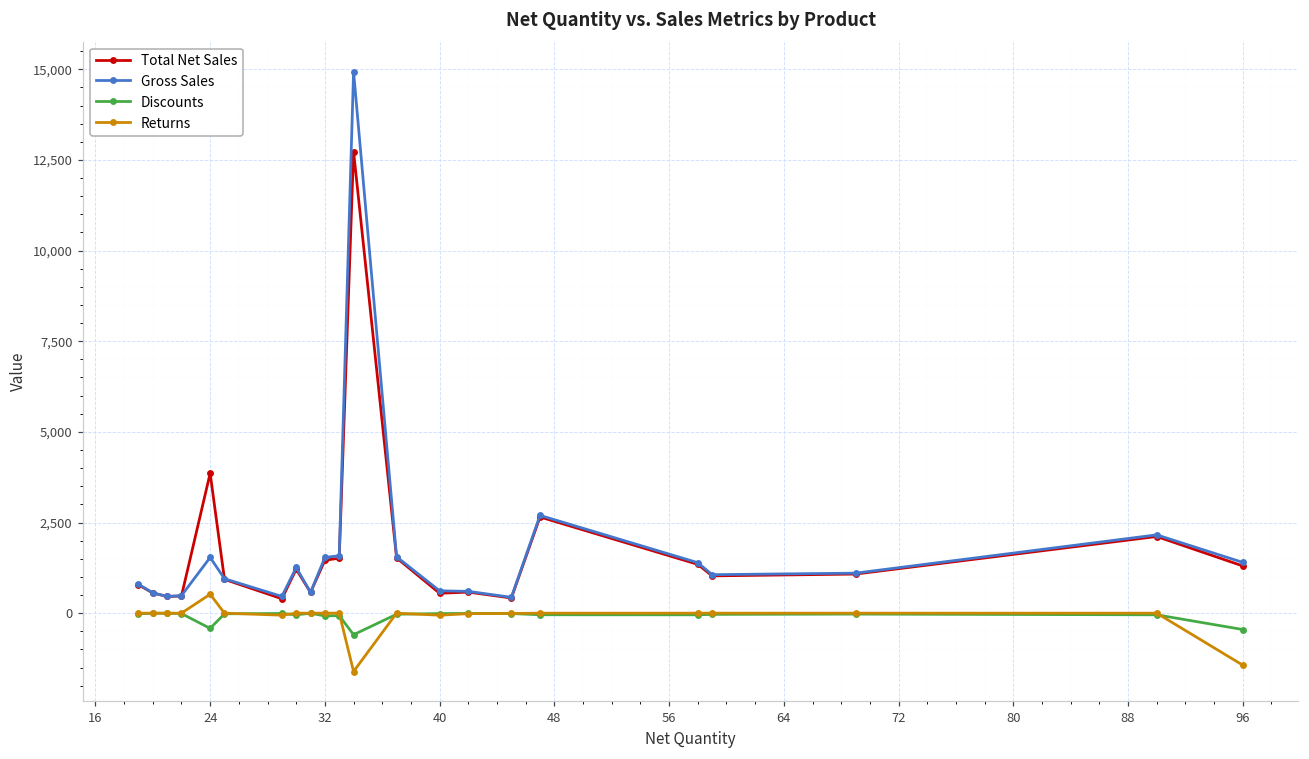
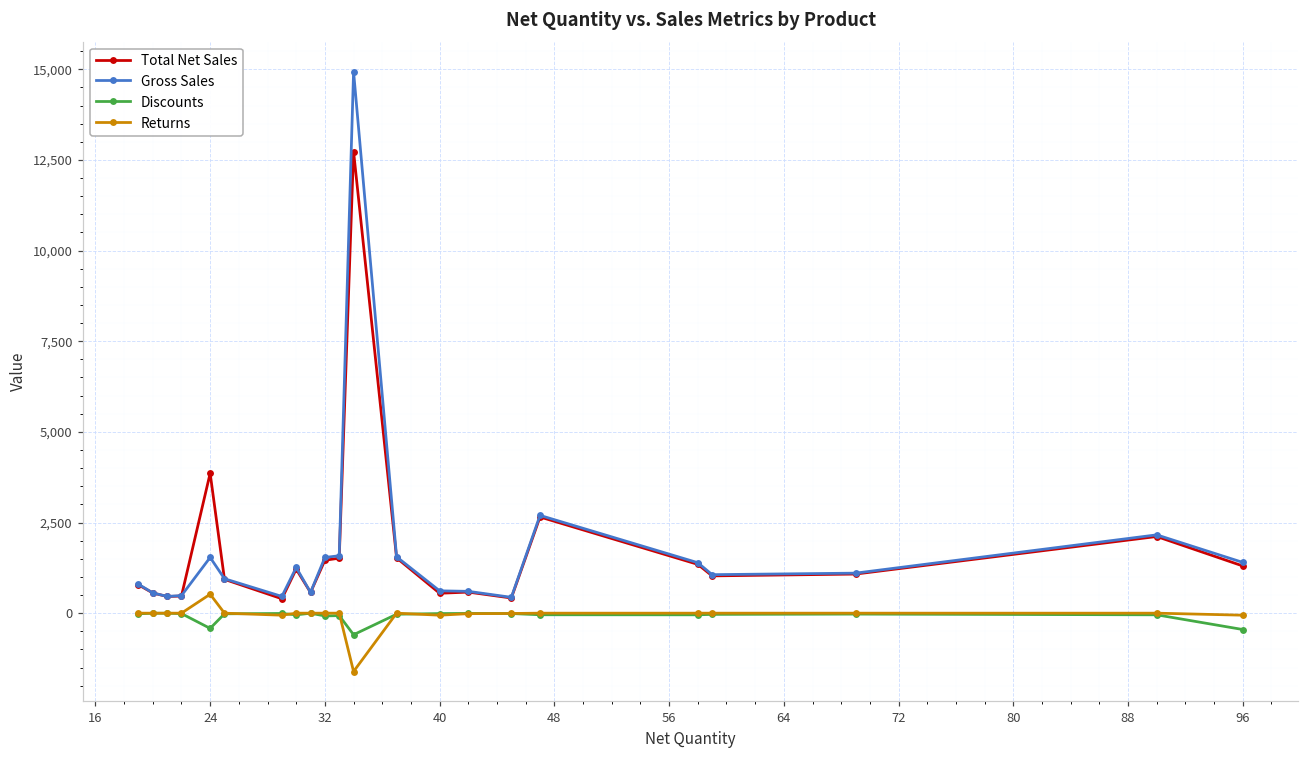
Returns, 96: -1,400 -> -100
